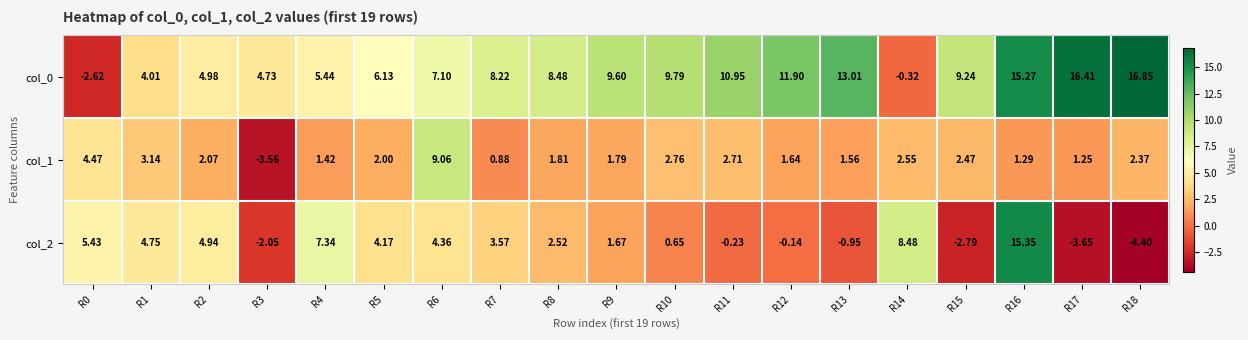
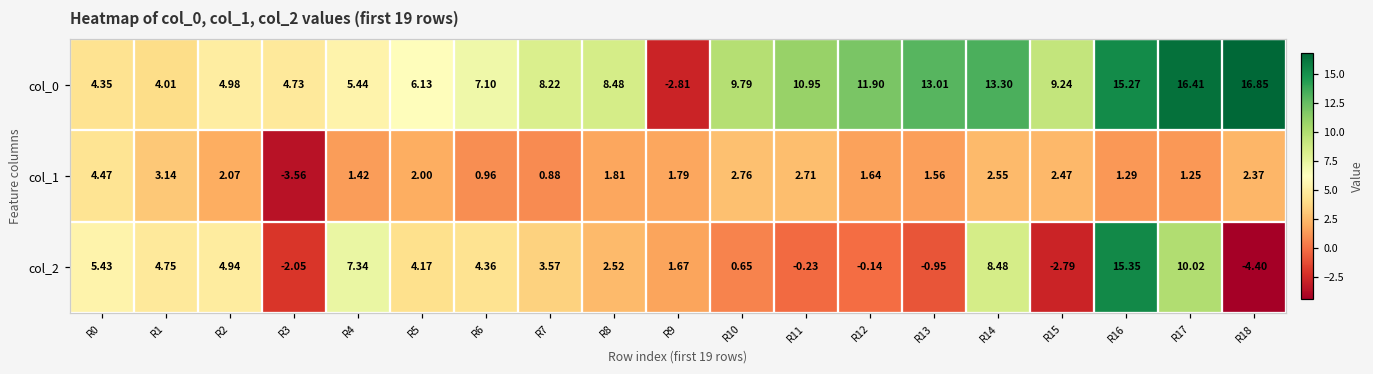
col_0, R0: -2.62 -> 4.35
col_0, R9: 9.60 -> -2.81
col_0, R14: -0.32 -> 13.30
col_1, R6: 9.06 -> 0.96
col_2, R17: -3.65 -> 10.02
